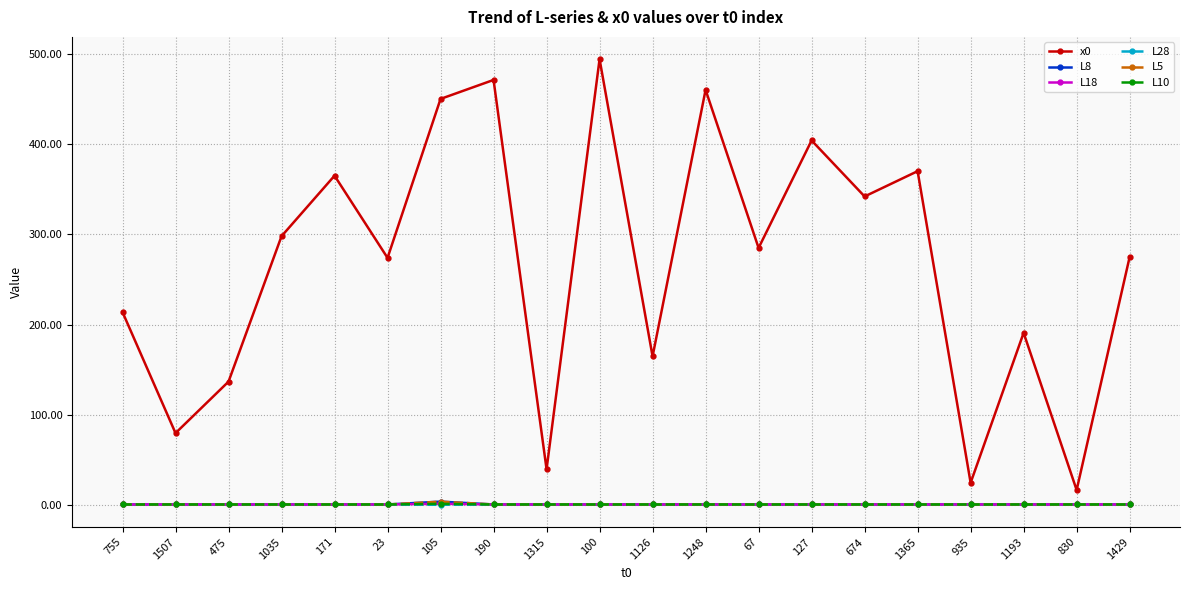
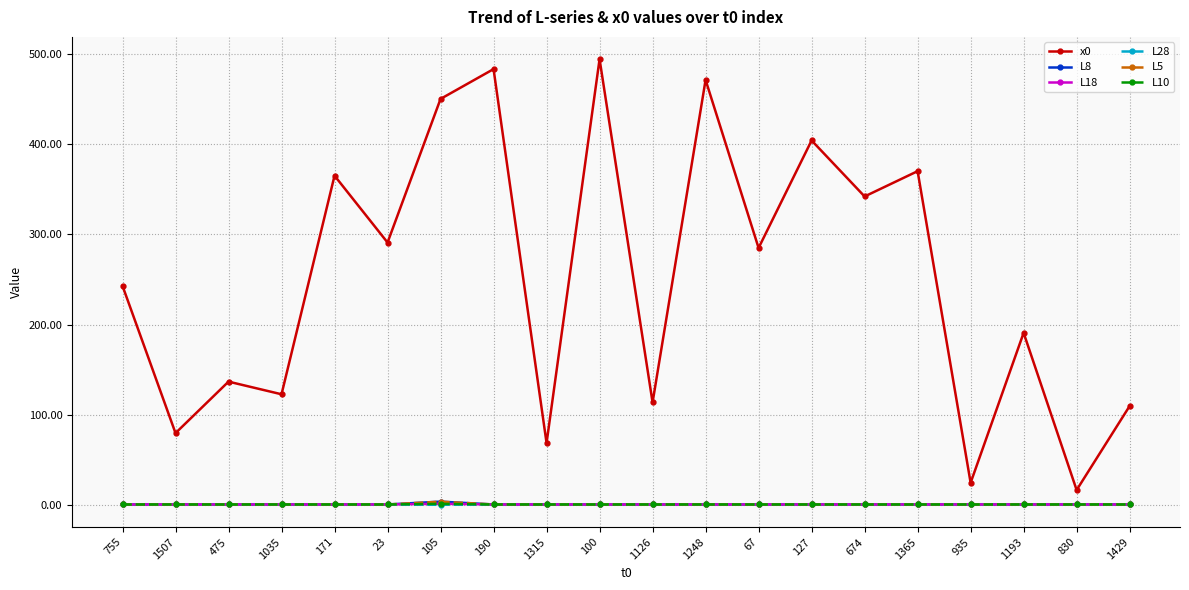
x0, 755: 210 -> 240
x0, 1035: 300 -> 120
x0, 23: 270 -> 290
x0, 190: 470 -> 480
x0, 1315: 40 -> 70
x0, 1126: 170 -> 110
x0, 1248: 460 -> 470
x0, 1429: 280 -> 110
